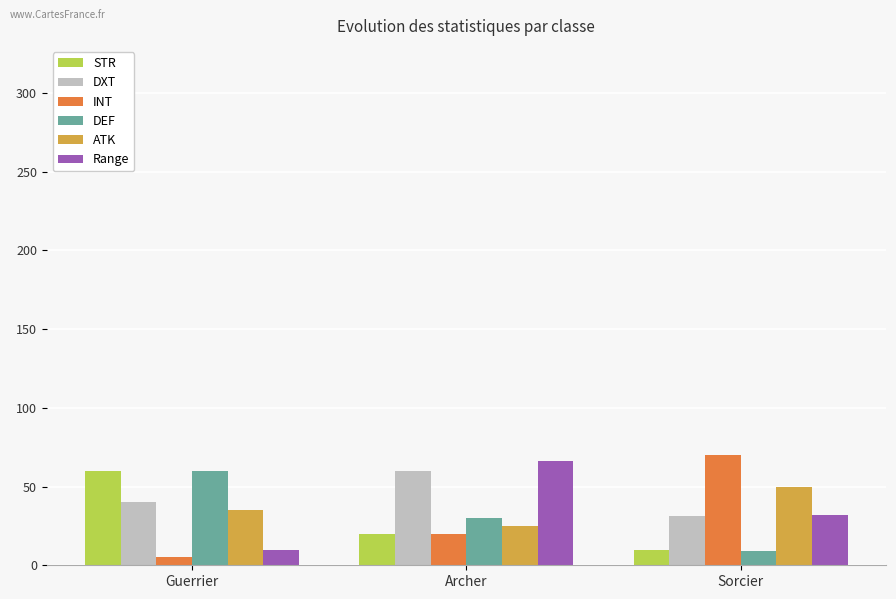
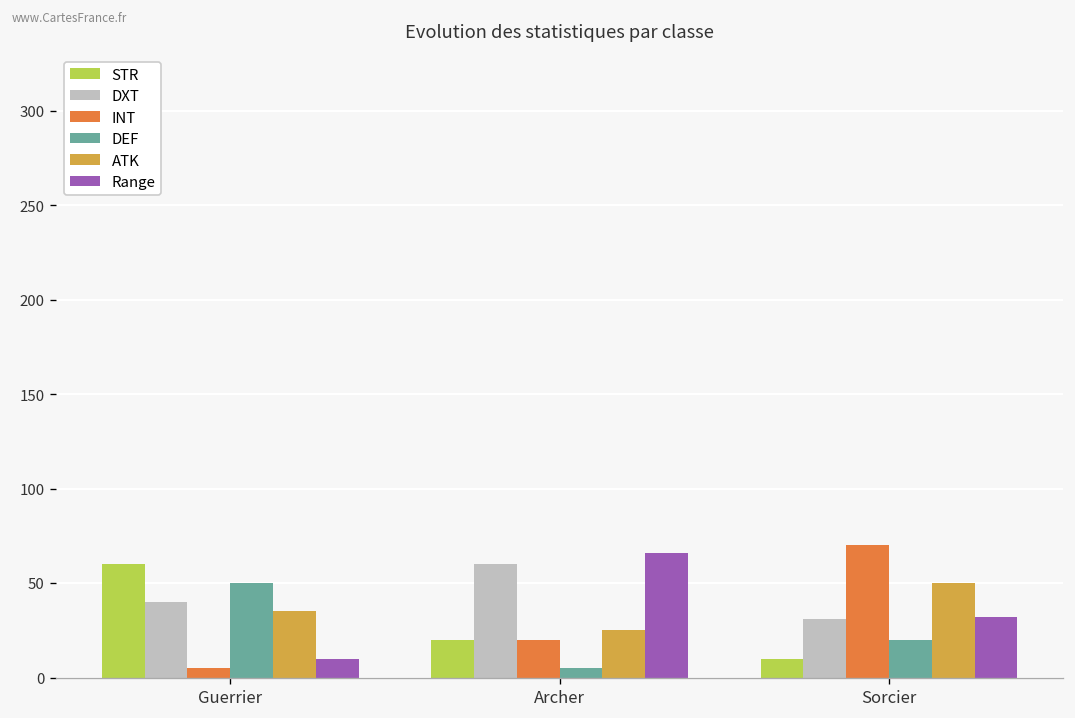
DEF, Guerrier: 60 -> 50
DEF, Archer: 30 -> 5
DEF, Sorcier: 9 -> 20
